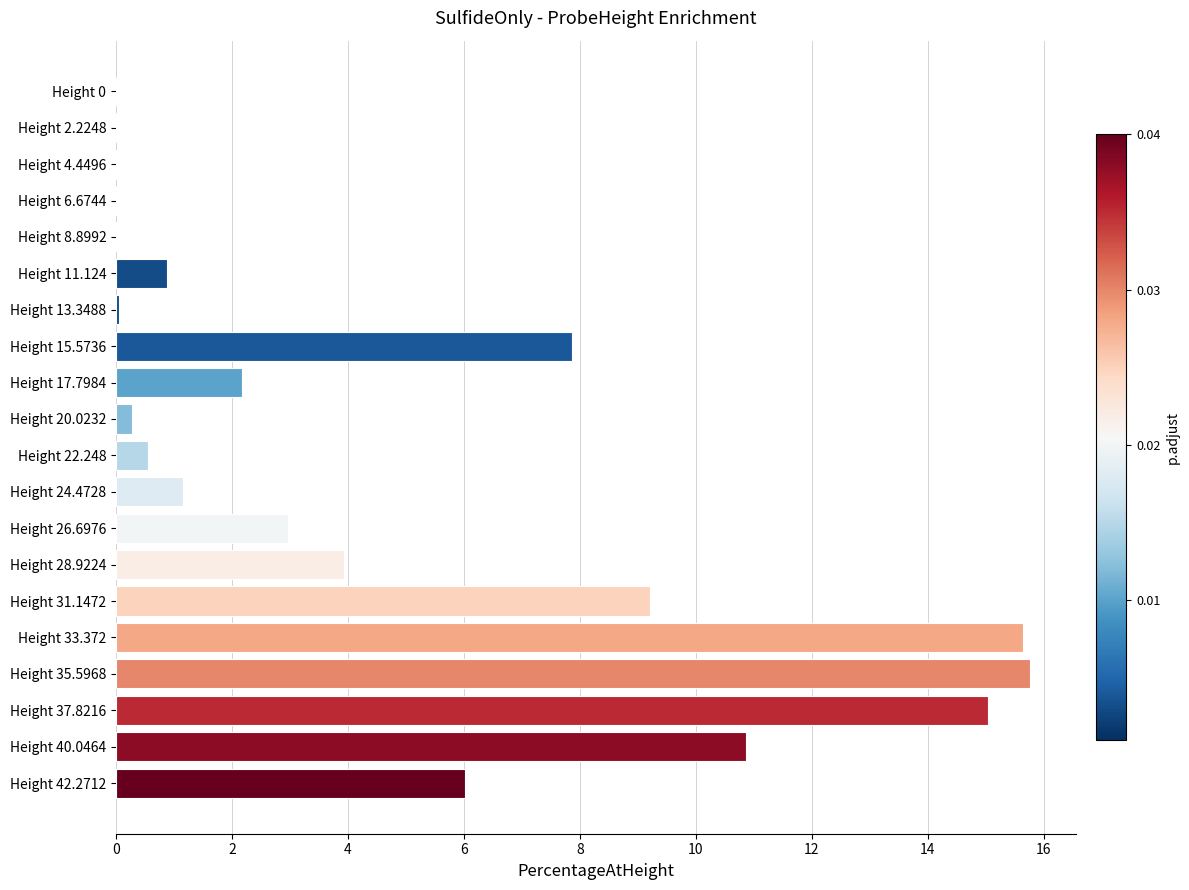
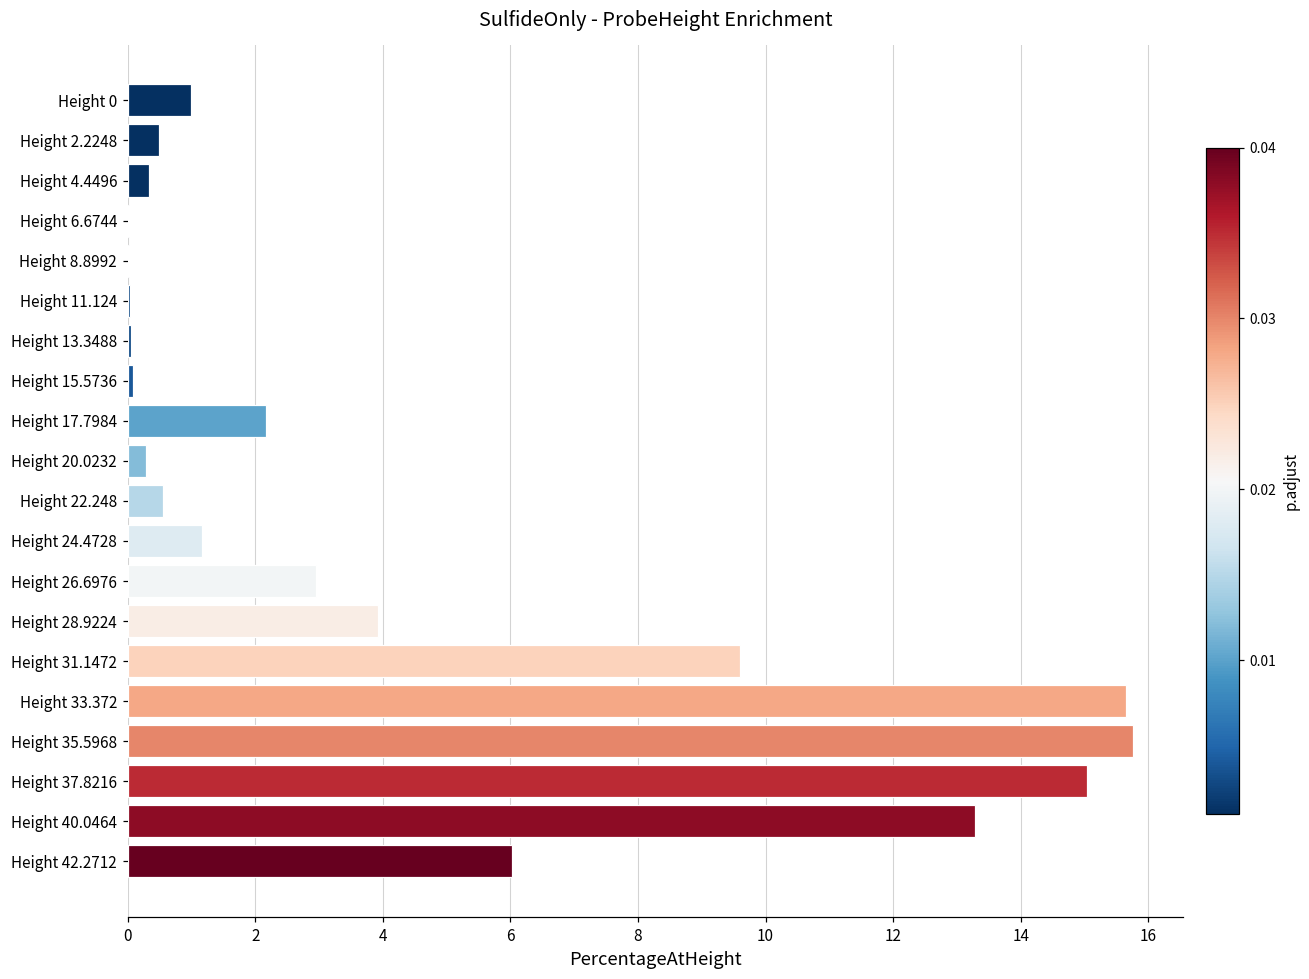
Height 0: 0 -> 1
Height 2.2248: 0.0 -> 0.5
Height 4.4496: 0.0 -> 0.3
Height 11.124: 0.9 -> 0.0
Height 15.5736: 7.9 -> 0.1
Height 31.1472: 9.2 -> 9.6
Height 40.0464: 10.9 -> 13.3
